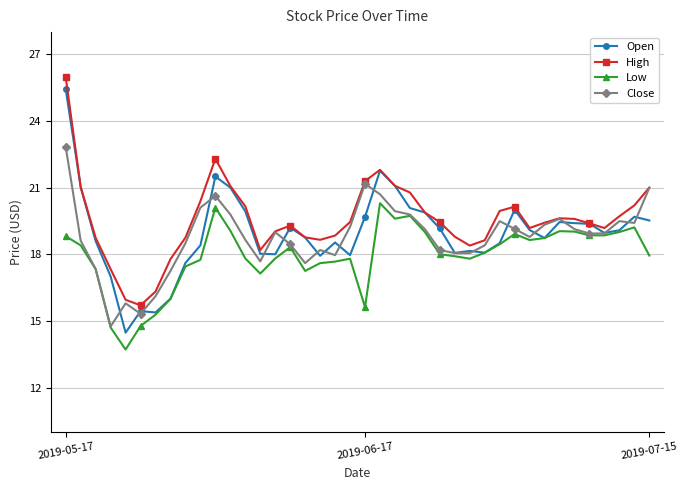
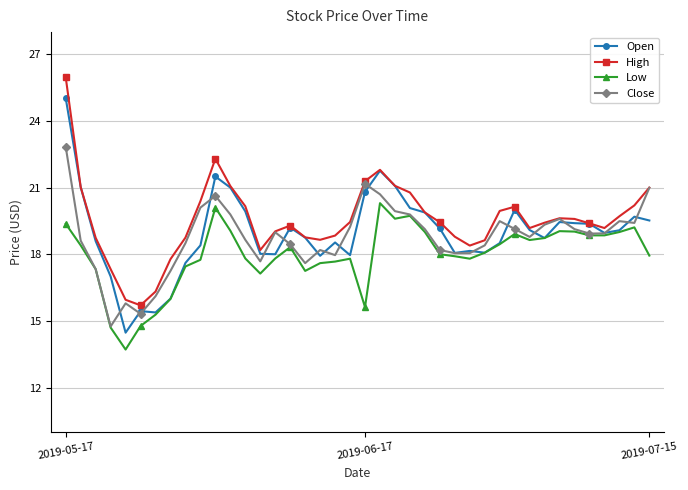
Open, 2019-05-17: 25.4 -> 25.0
Low, 2019-05-17: 18.8 -> 19.4
Open, 2019-06-17: 19.7 -> 20.8
